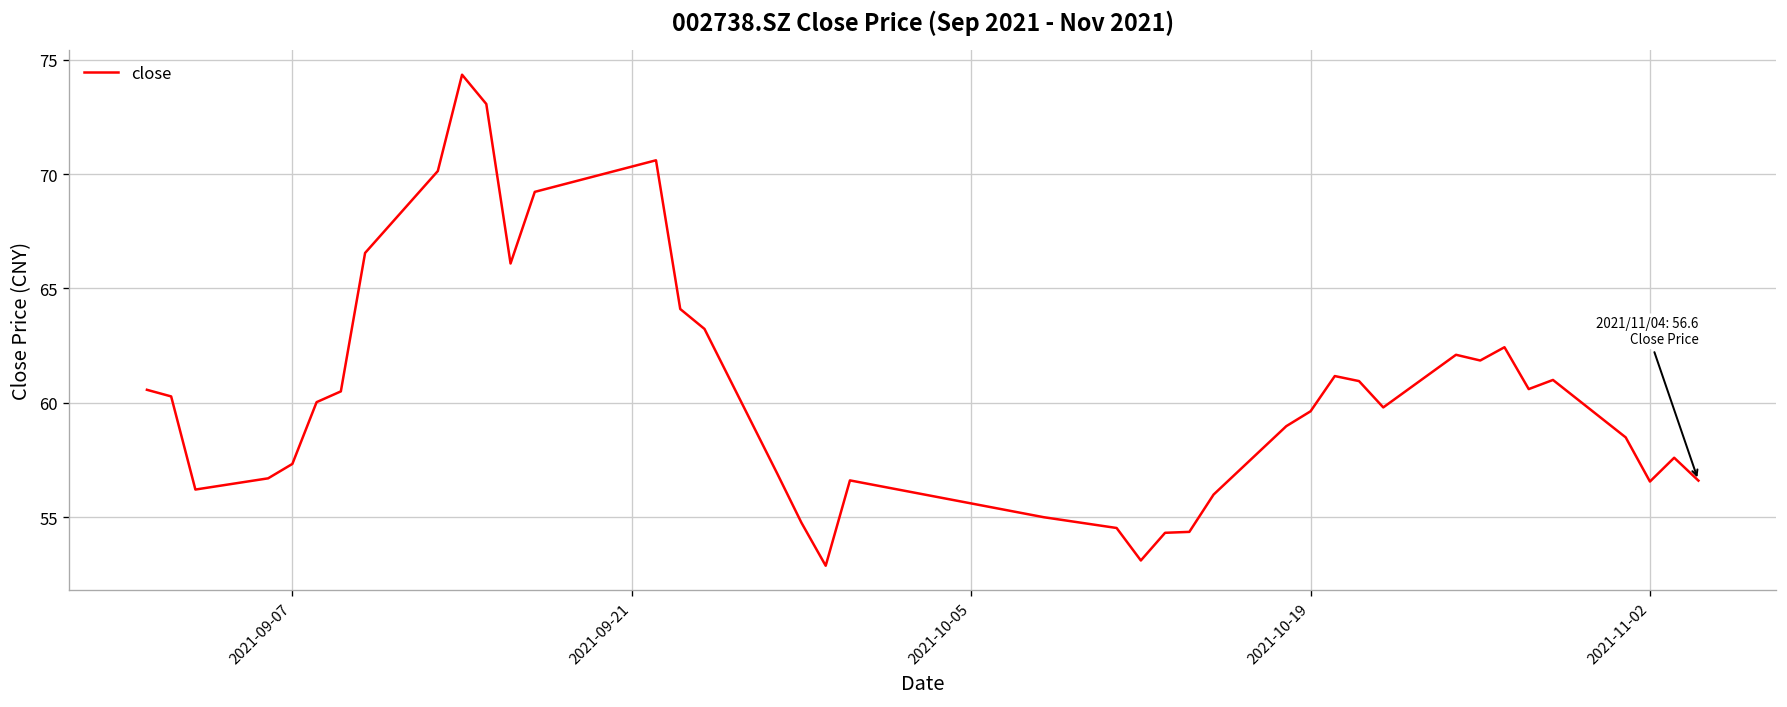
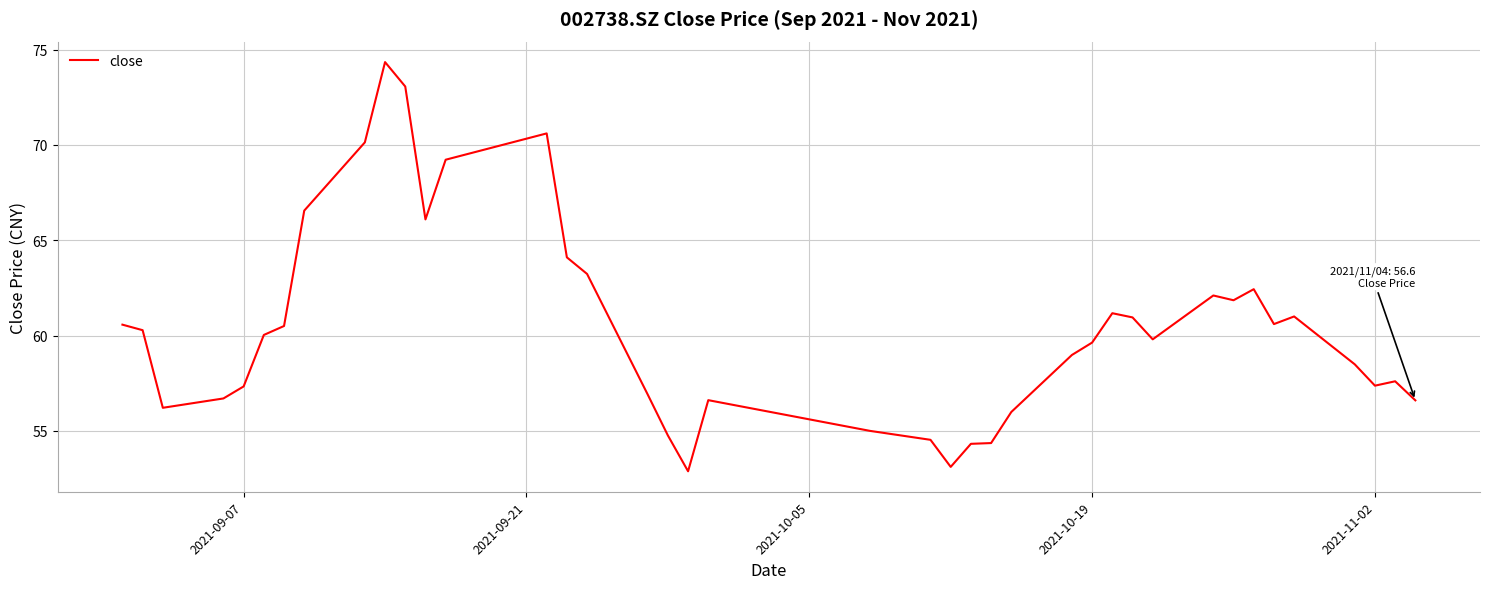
2021-11-02: 56.6 -> 57.4
